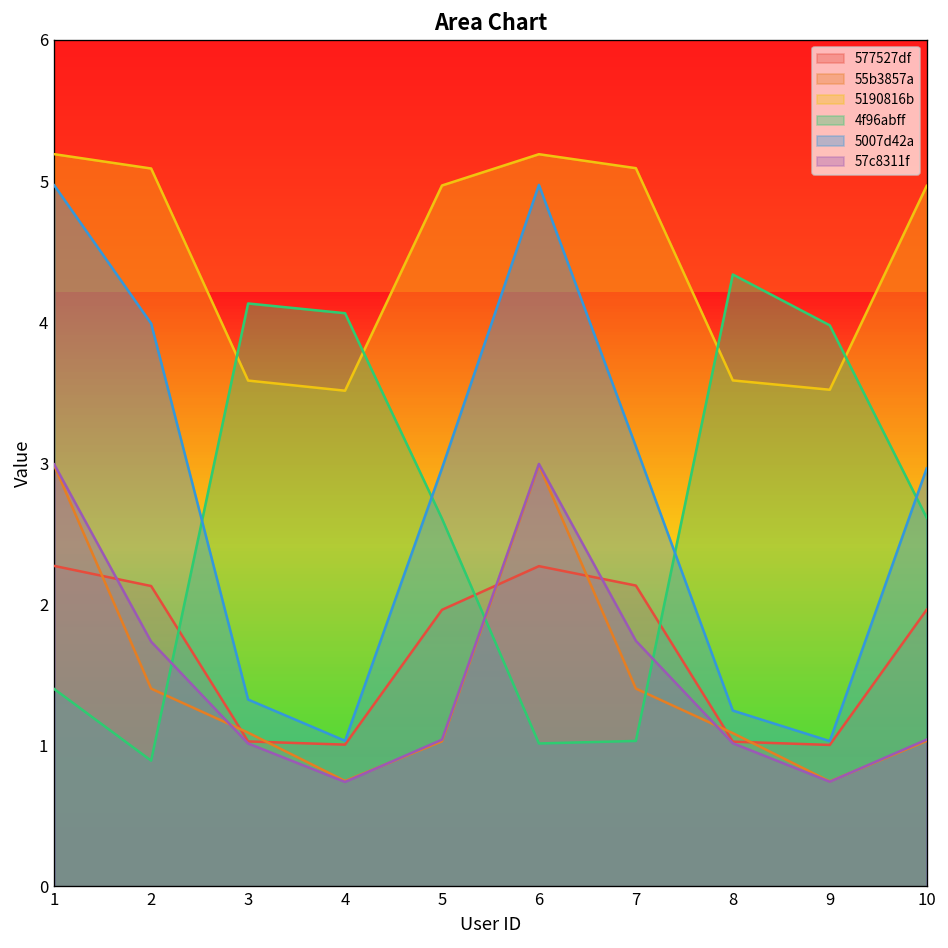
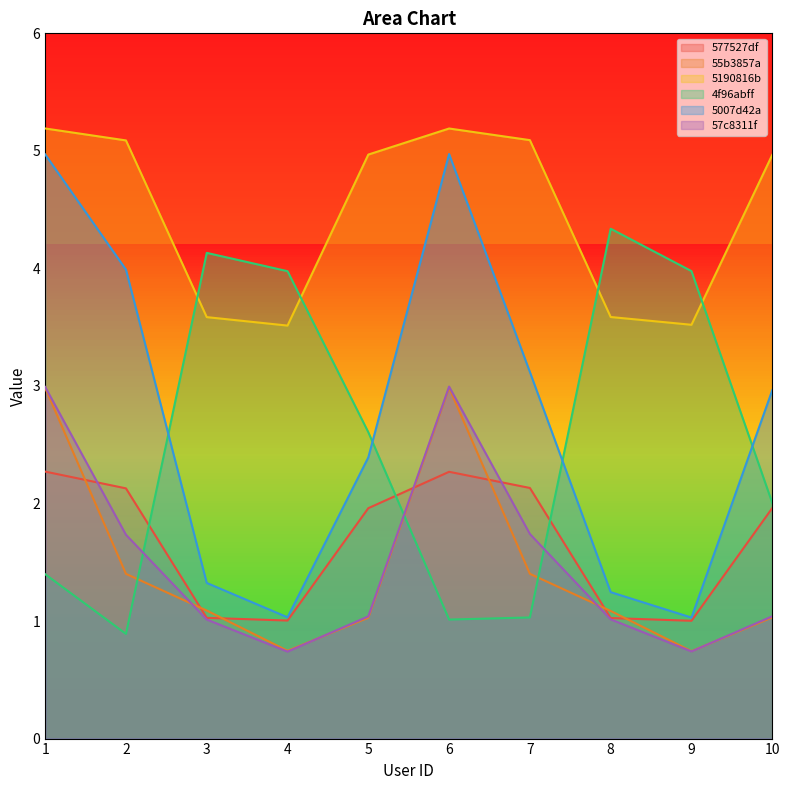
4f96abff, 4: 4.06 -> 3.98
5007d42a, 5: 2.96 -> 2.39
4f96abff, 10: 2.61 -> 2.01
